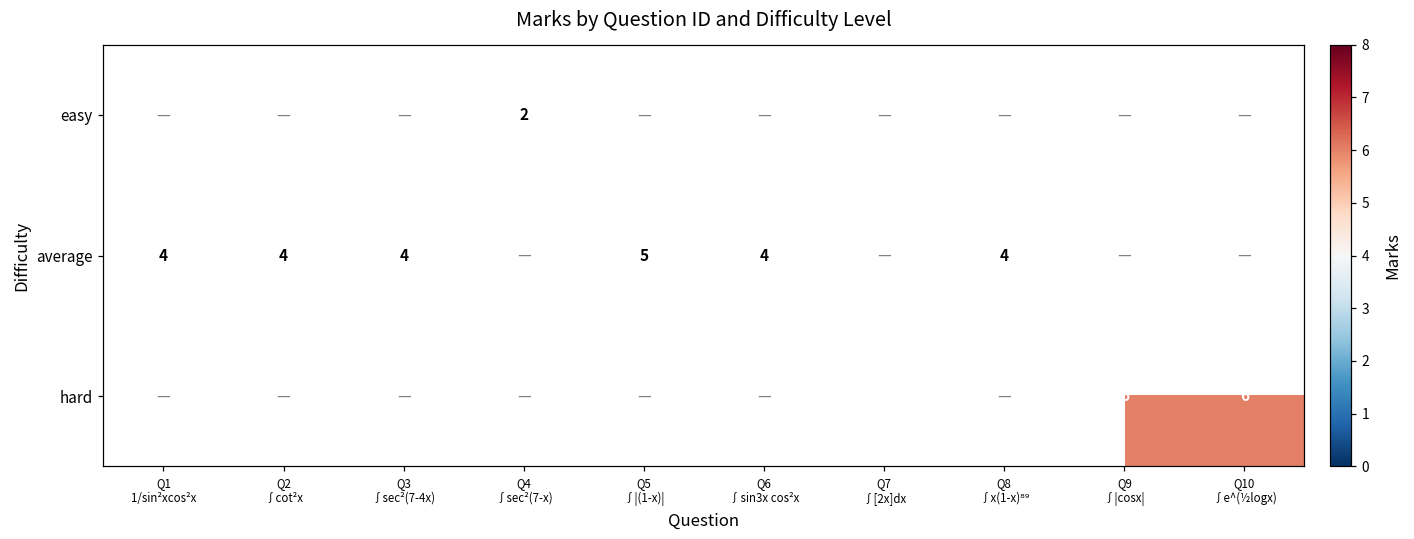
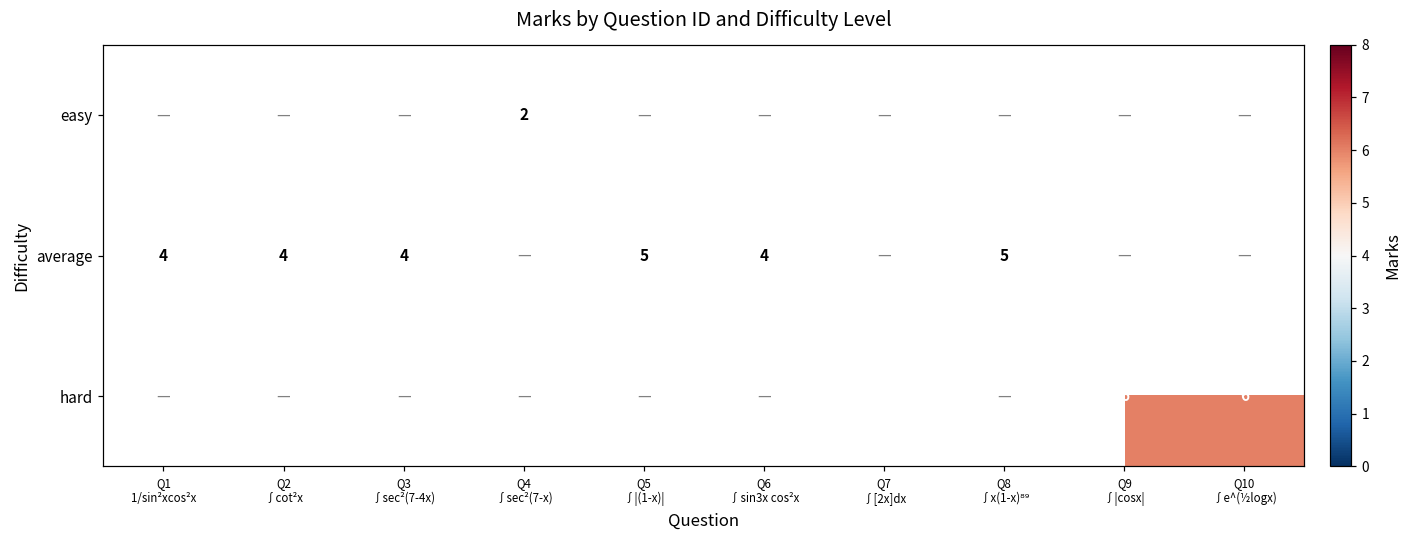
average, Q8 ∫x(1-x)⁸⁹: 4 -> 5
